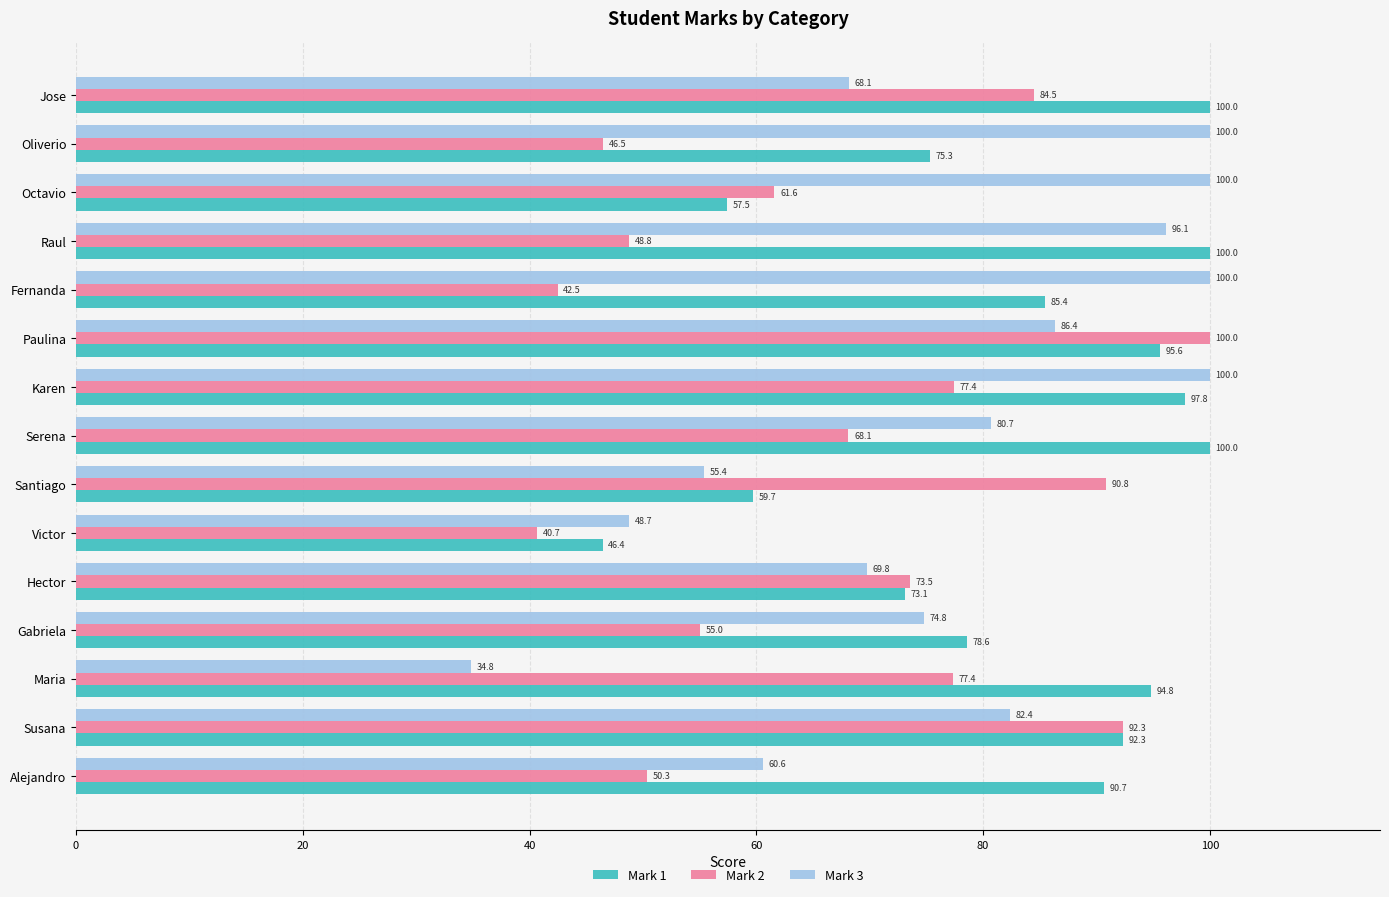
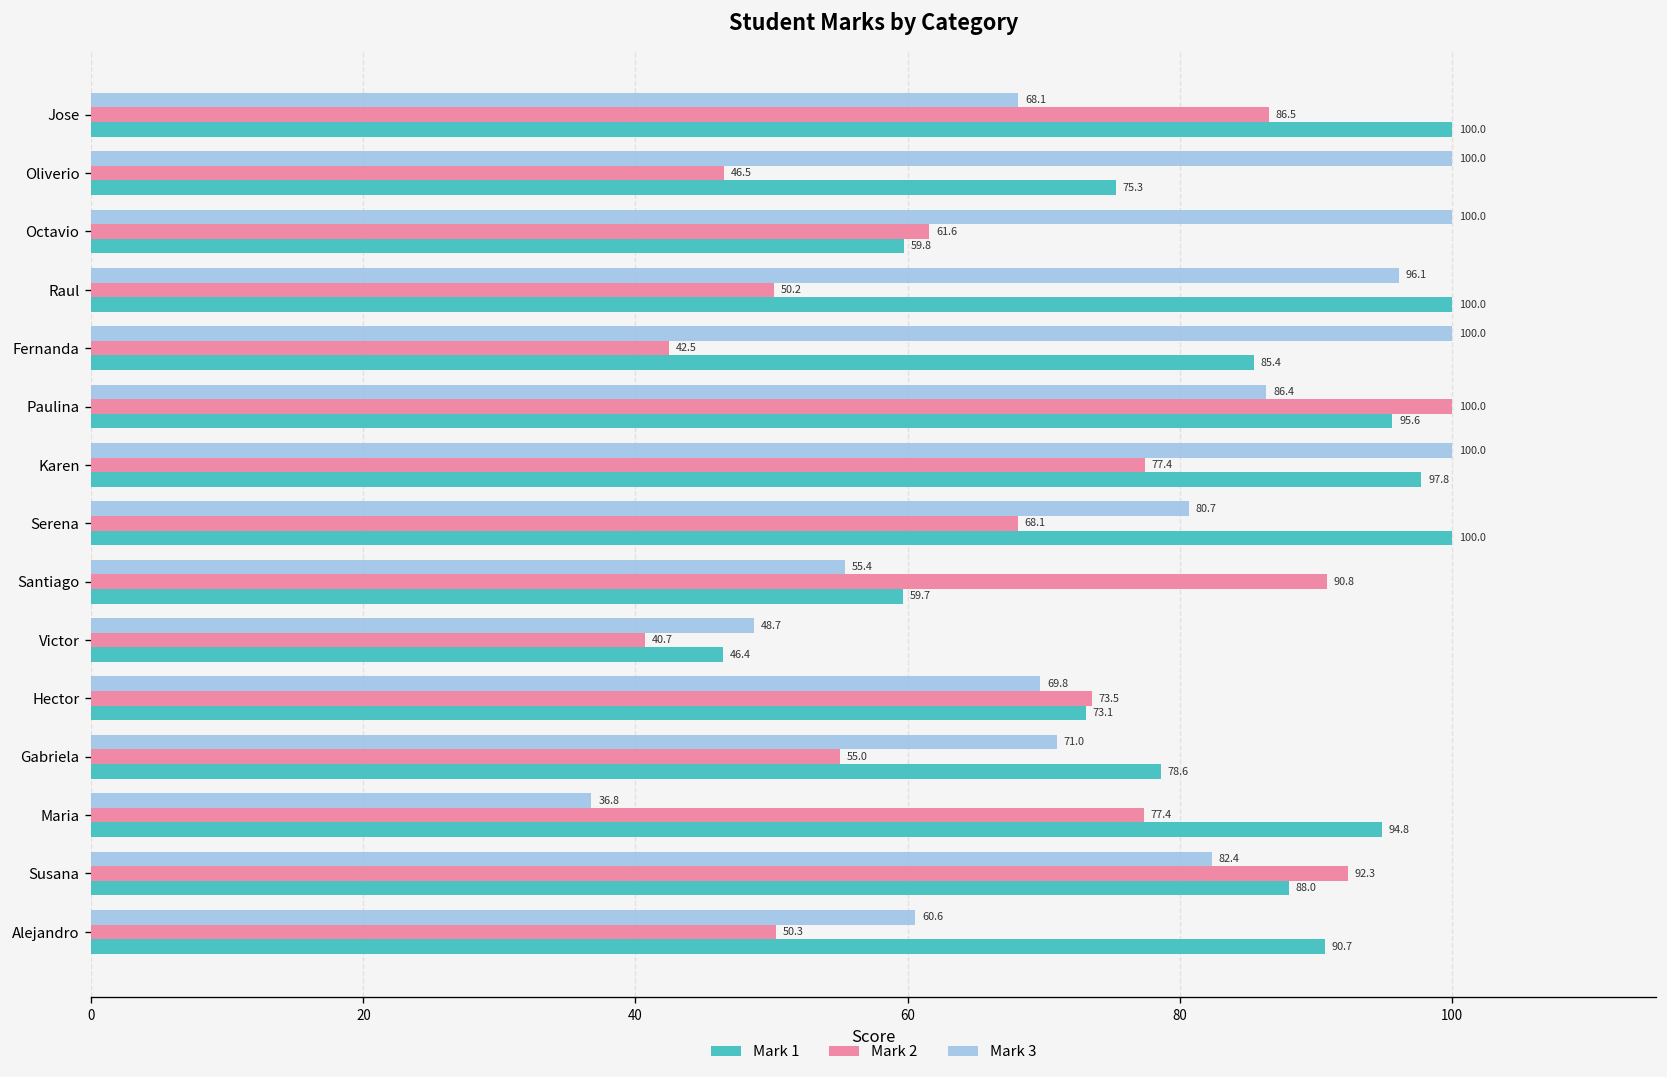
Mark 2, Jose: 84.5 -> 86.5
Mark 1, Octavio: 57.5 -> 59.8
Mark 2, Raul: 48.8 -> 50.2
Mark 3, Gabriela: 74.8 -> 71.0
Mark 3, Maria: 34.8 -> 36.8
Mark 1, Susana: 92.3 -> 88.0
